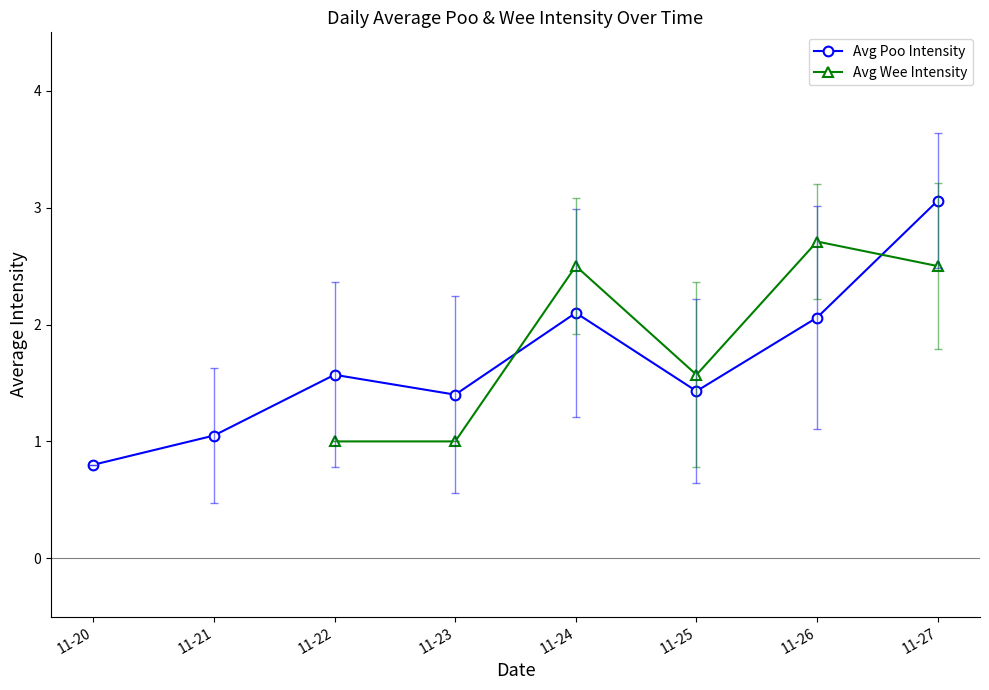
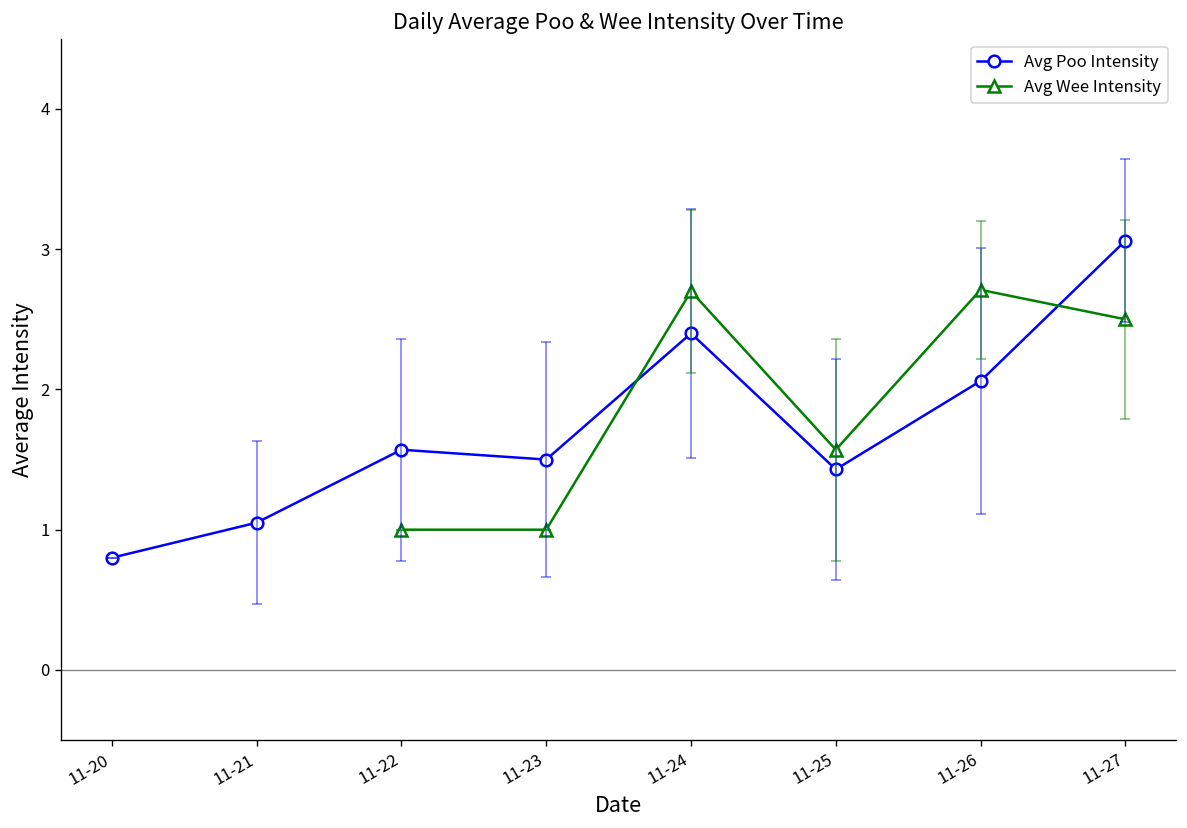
Avg Poo Intensity, 11-23: 1.4 -> 1.5
Avg Poo Intensity, 11-24: 2.1 -> 2.4
Avg Wee Intensity, 11-24: 2.5 -> 2.7
